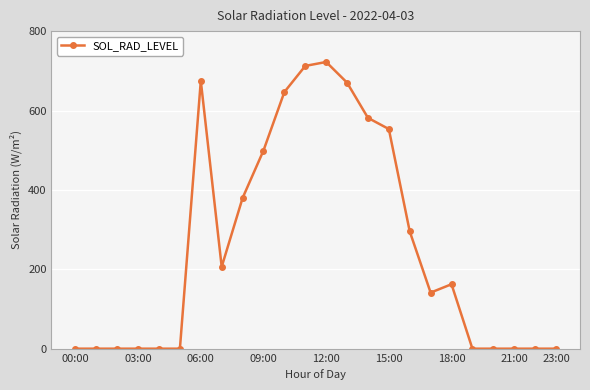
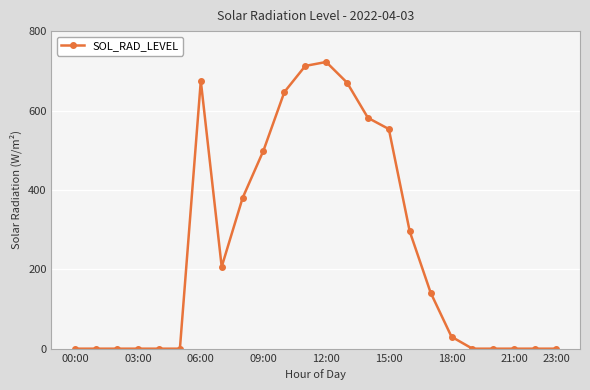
18:00: 160 -> 30
